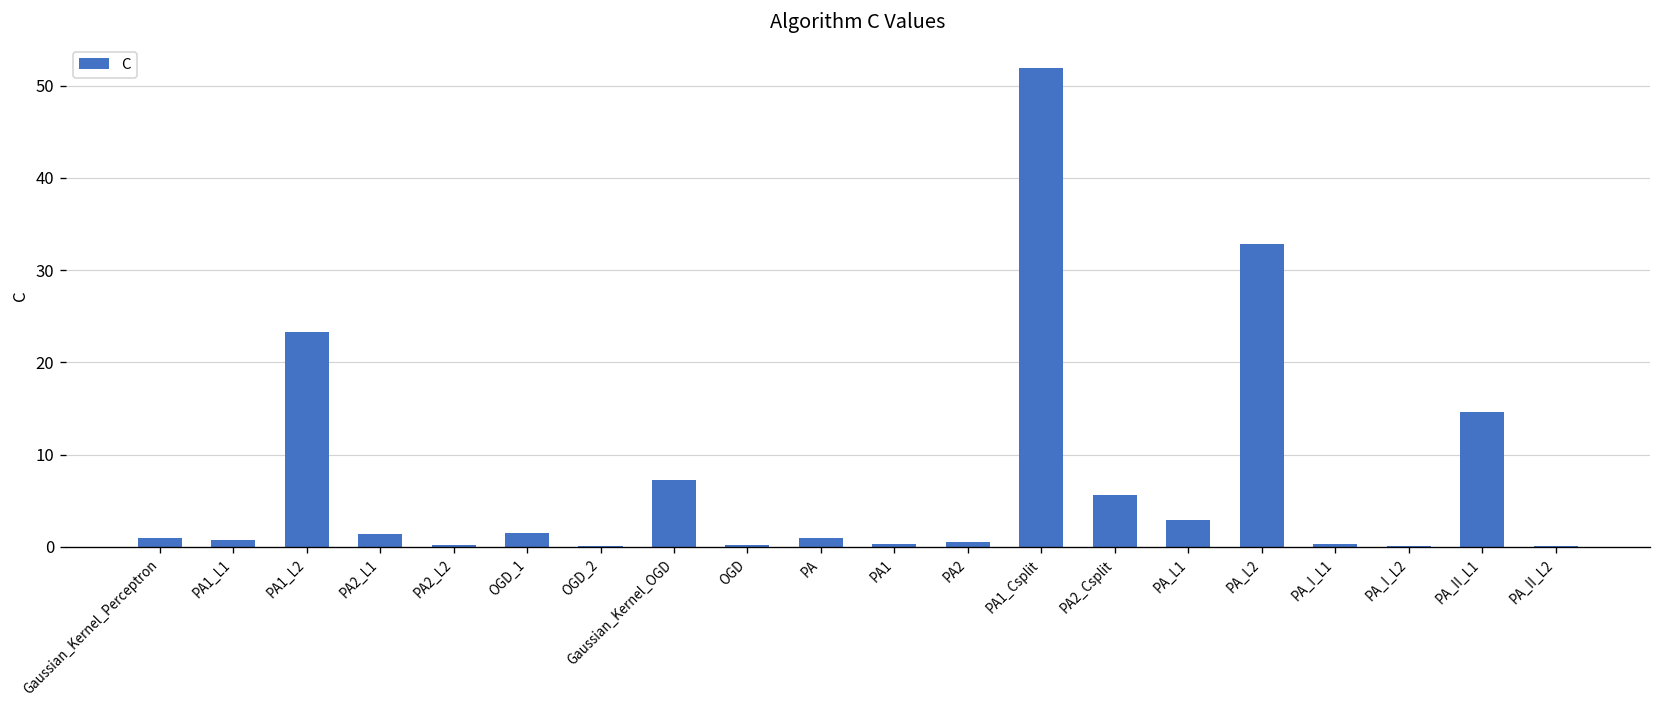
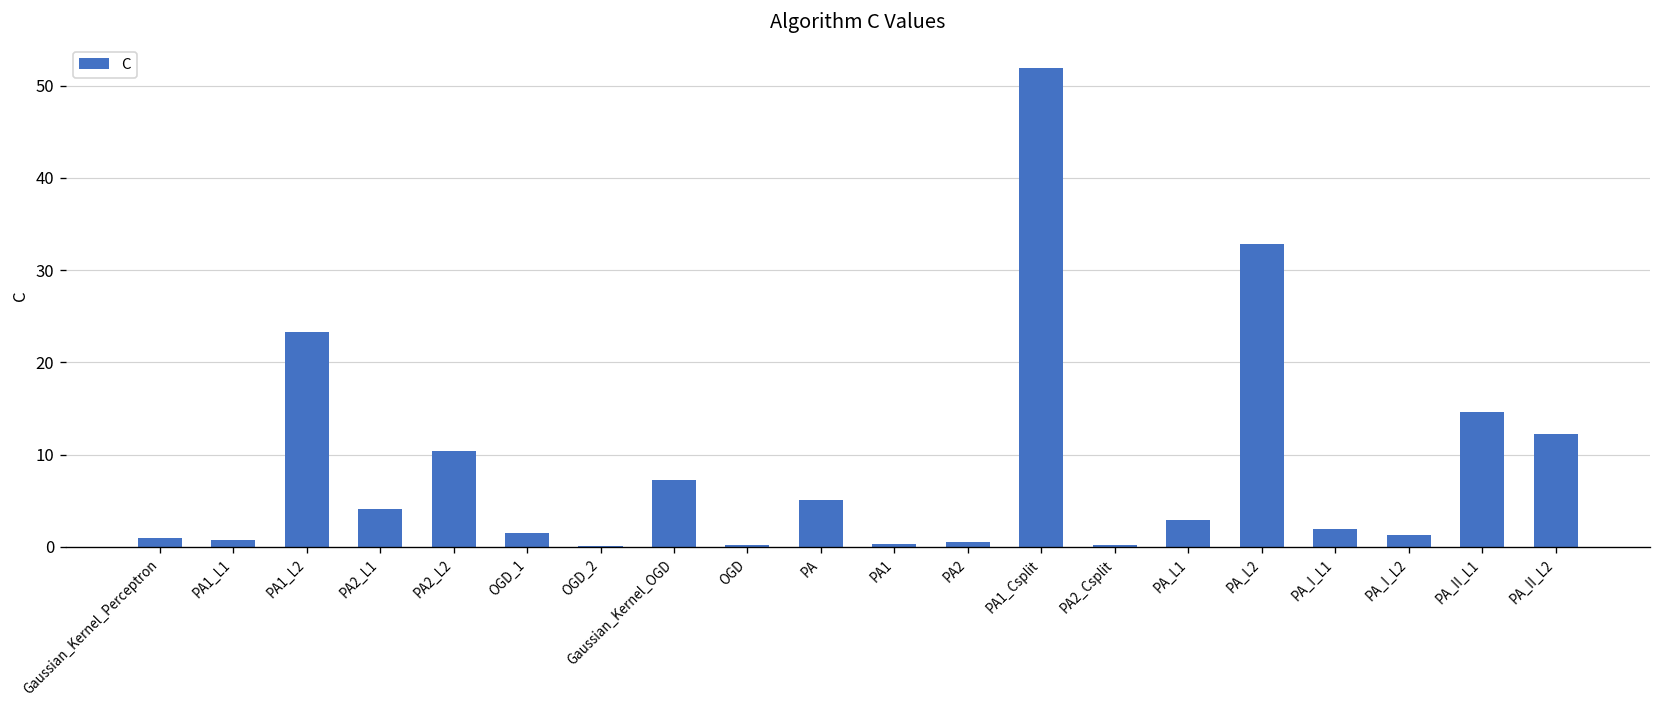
PA2_L1: 1 -> 4
PA2_L2: 0 -> 10
PA: 1 -> 5
PA2_Csplit: 6 -> 0
PA_I_L1: 0 -> 2
PA_I_L2: 0 -> 1
PA_II_L2: 0 -> 12
